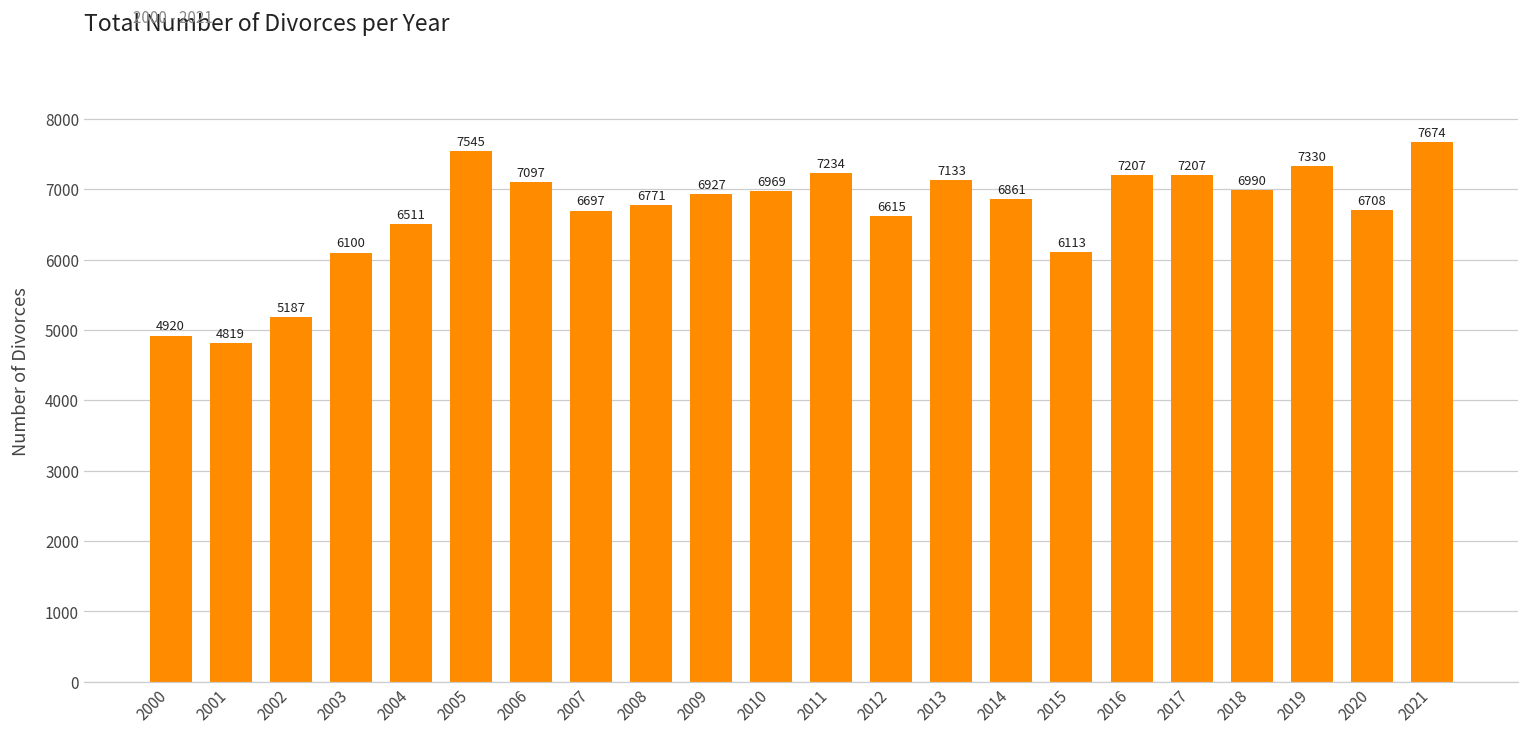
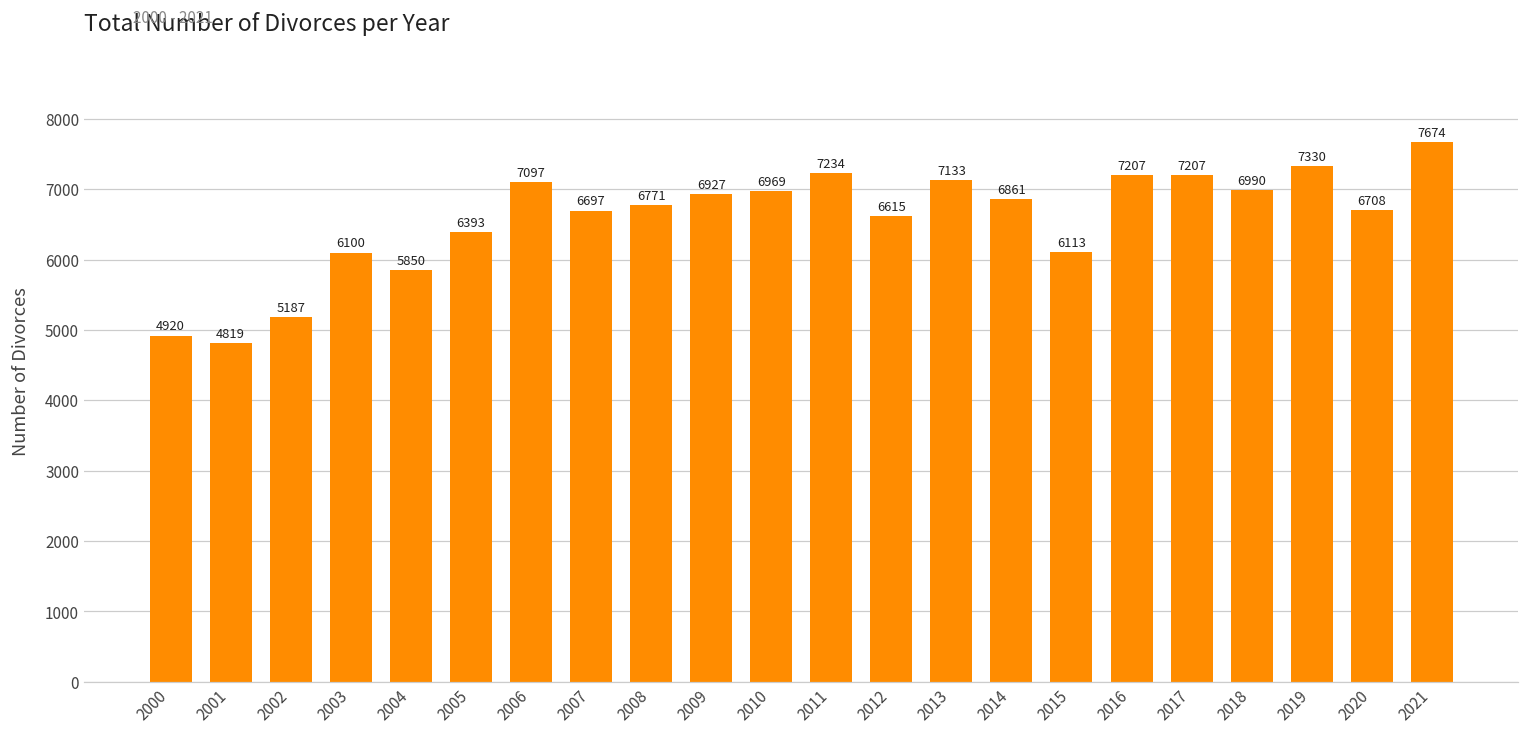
2004: 6511 -> 5850
2005: 7545 -> 6393
